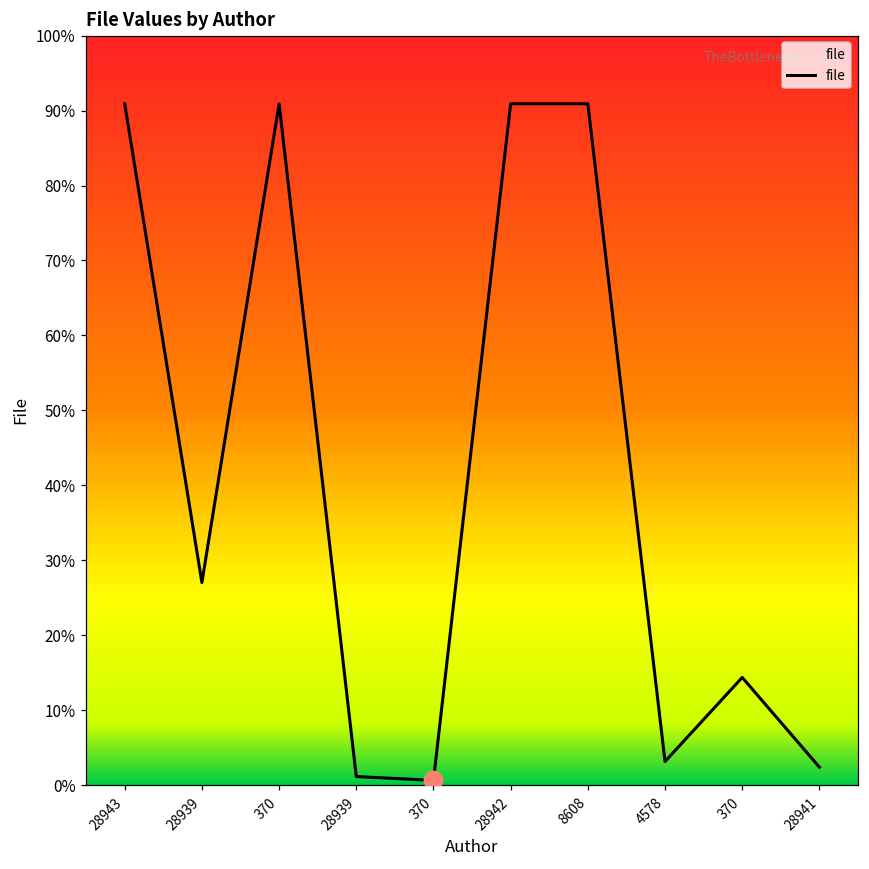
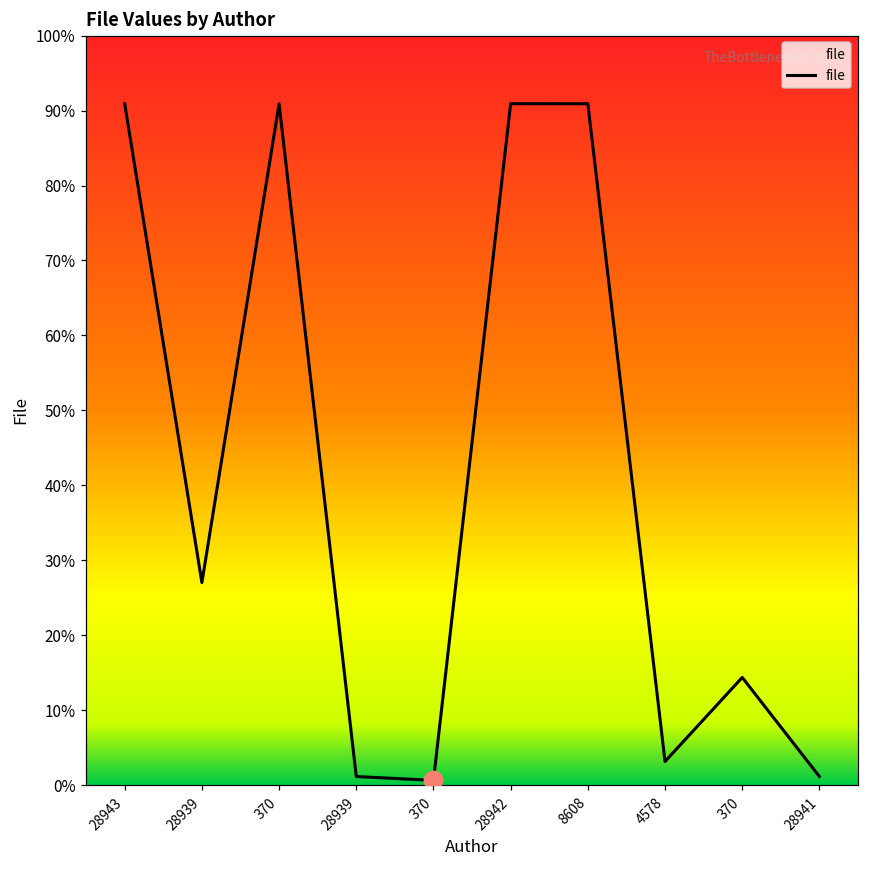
file, 28941: 2% -> 1%
